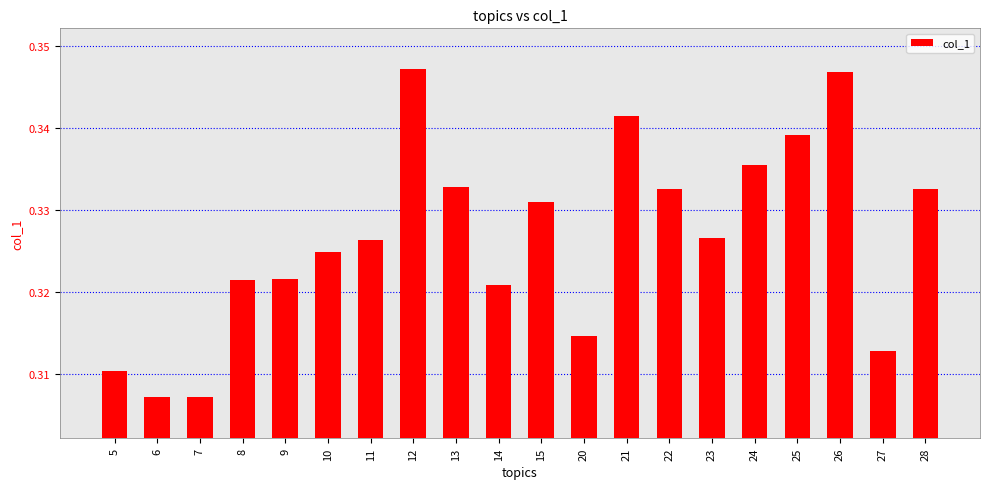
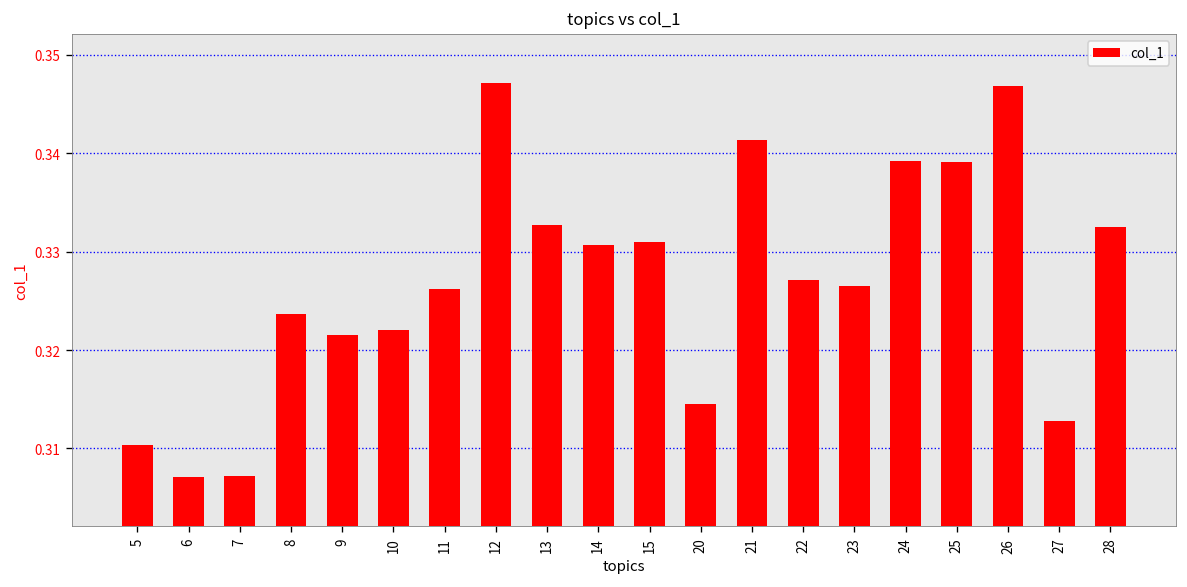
8: 0.321 -> 0.324
10: 0.325 -> 0.322
14: 0.321 -> 0.331
22: 0.333 -> 0.327
24: 0.335 -> 0.339
